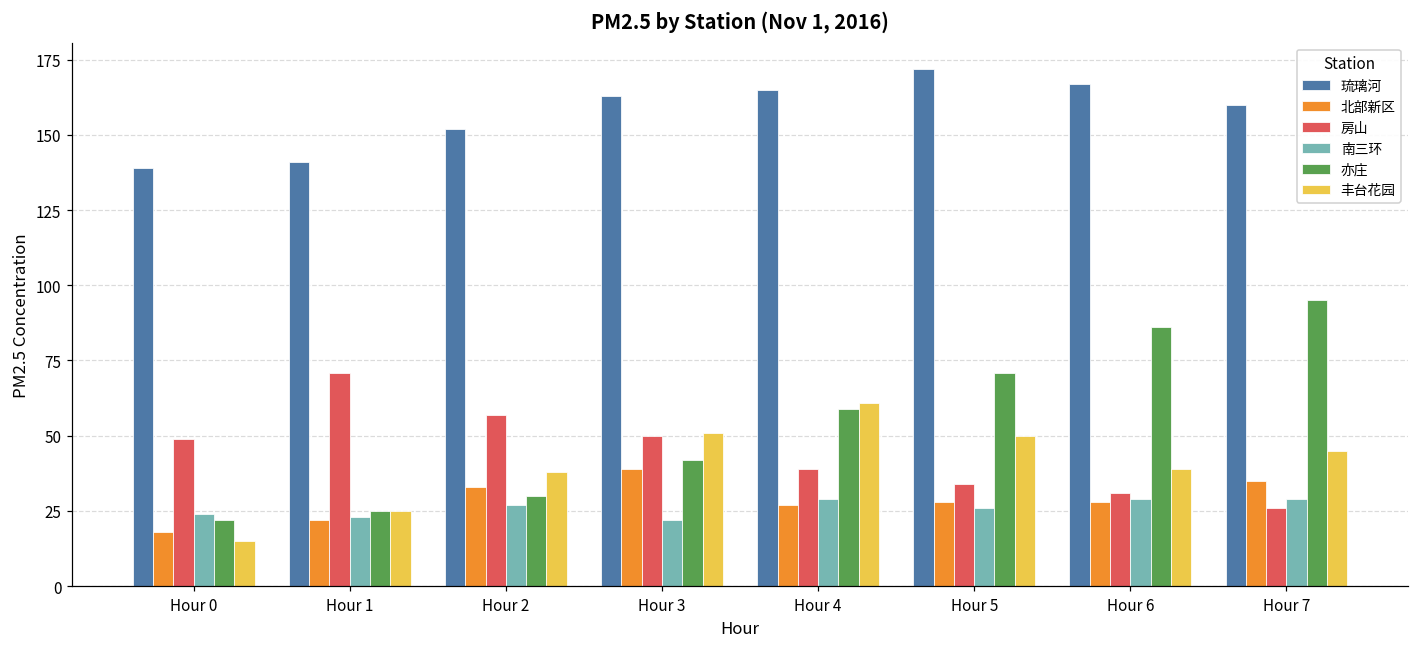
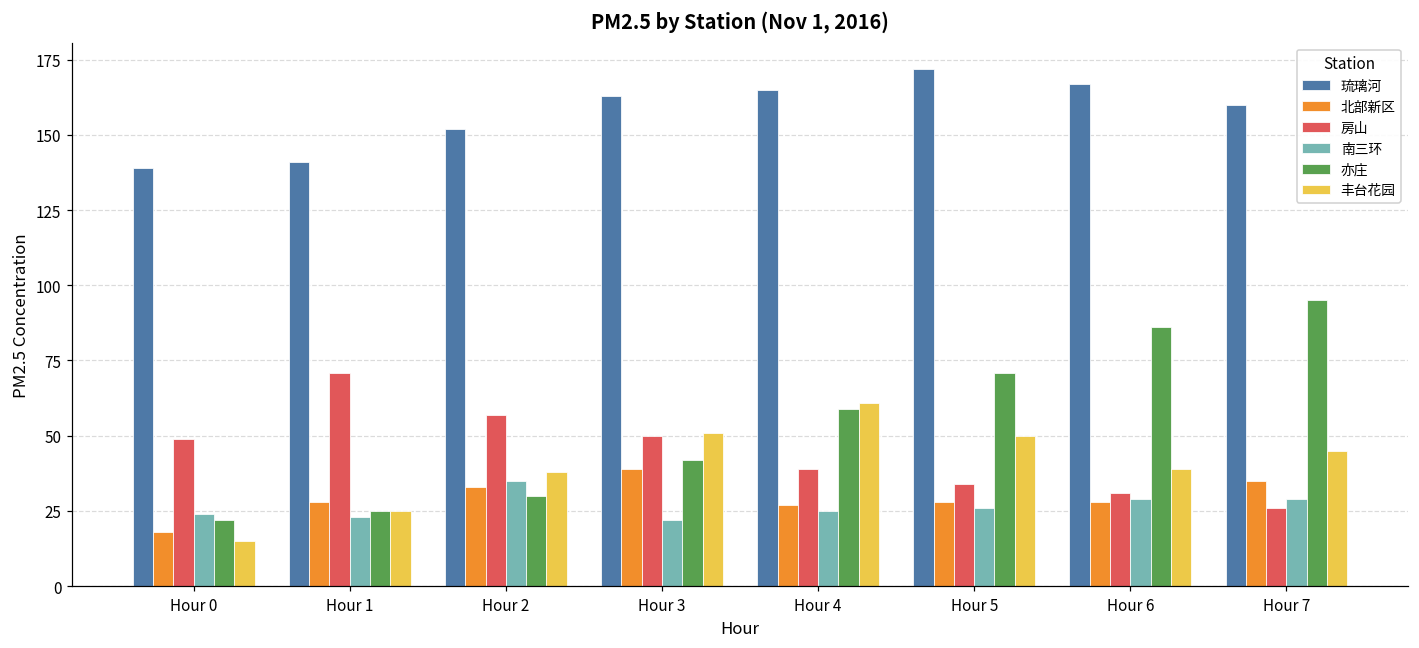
北部新区, Hour 1: 22 -> 28
南三环, Hour 2: 27 -> 35
南三环, Hour 4: 29 -> 25
